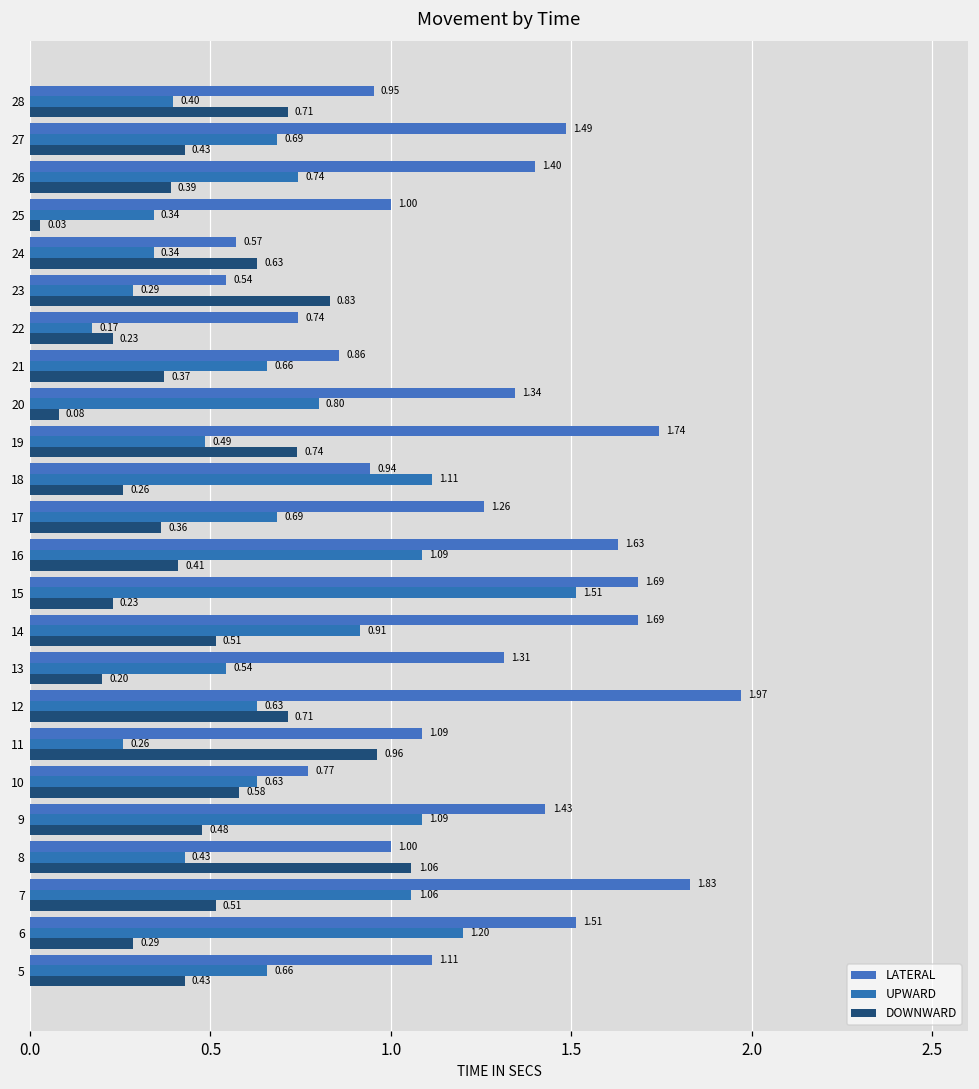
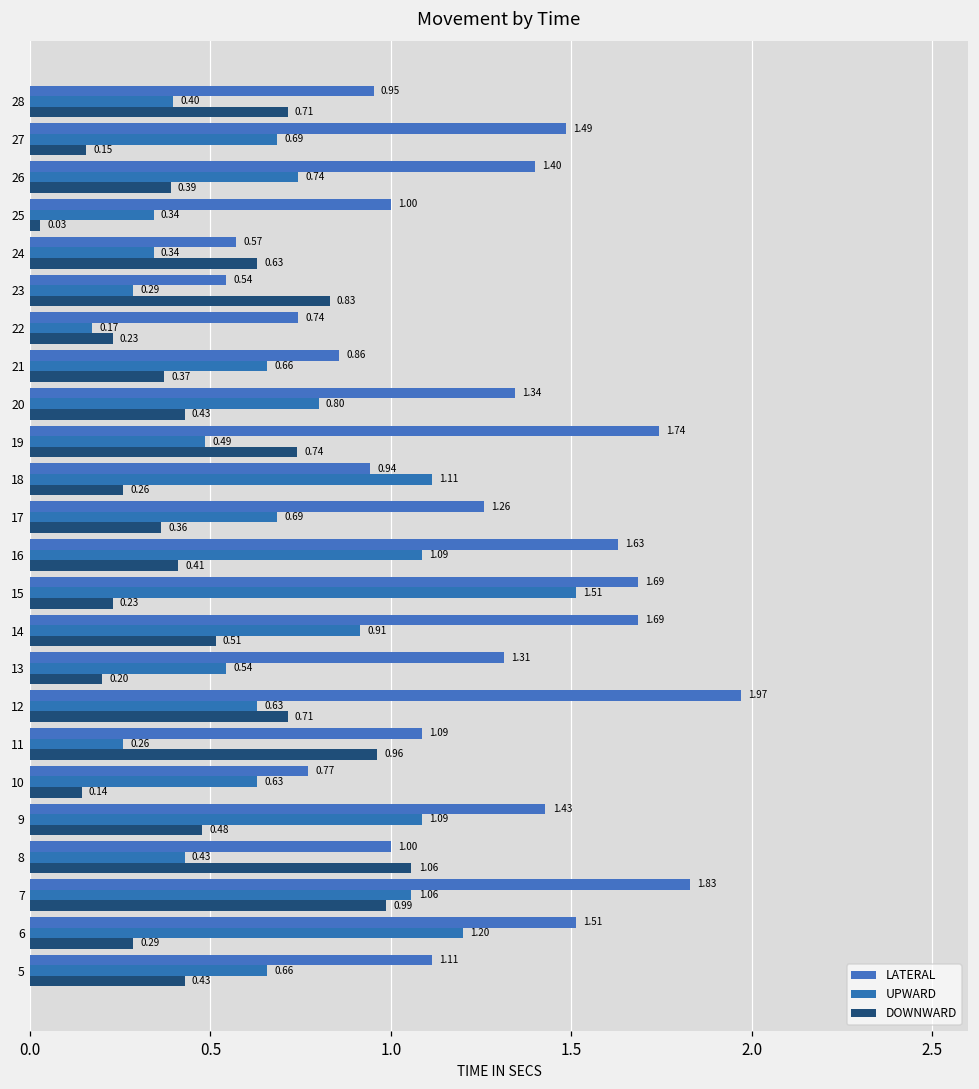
DOWNWARD, 27: 0.43 -> 0.15
DOWNWARD, 20: 0.08 -> 0.43
DOWNWARD, 10: 0.58 -> 0.14
DOWNWARD, 7: 0.51 -> 0.99
